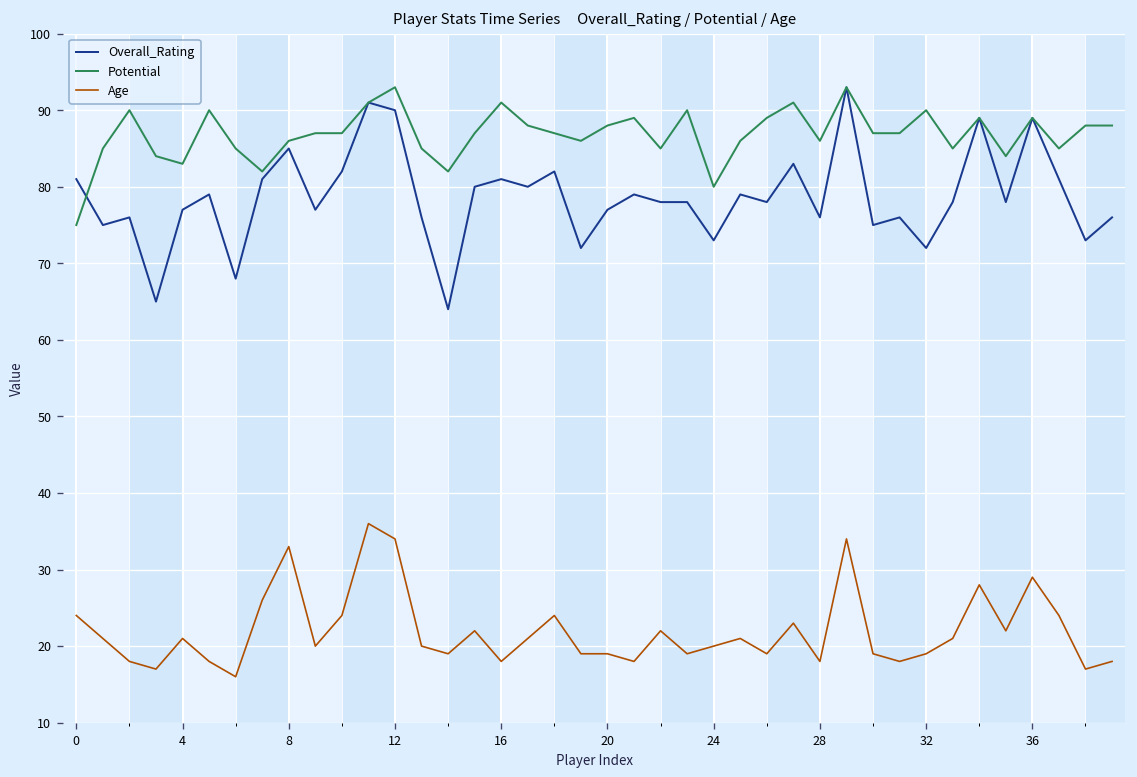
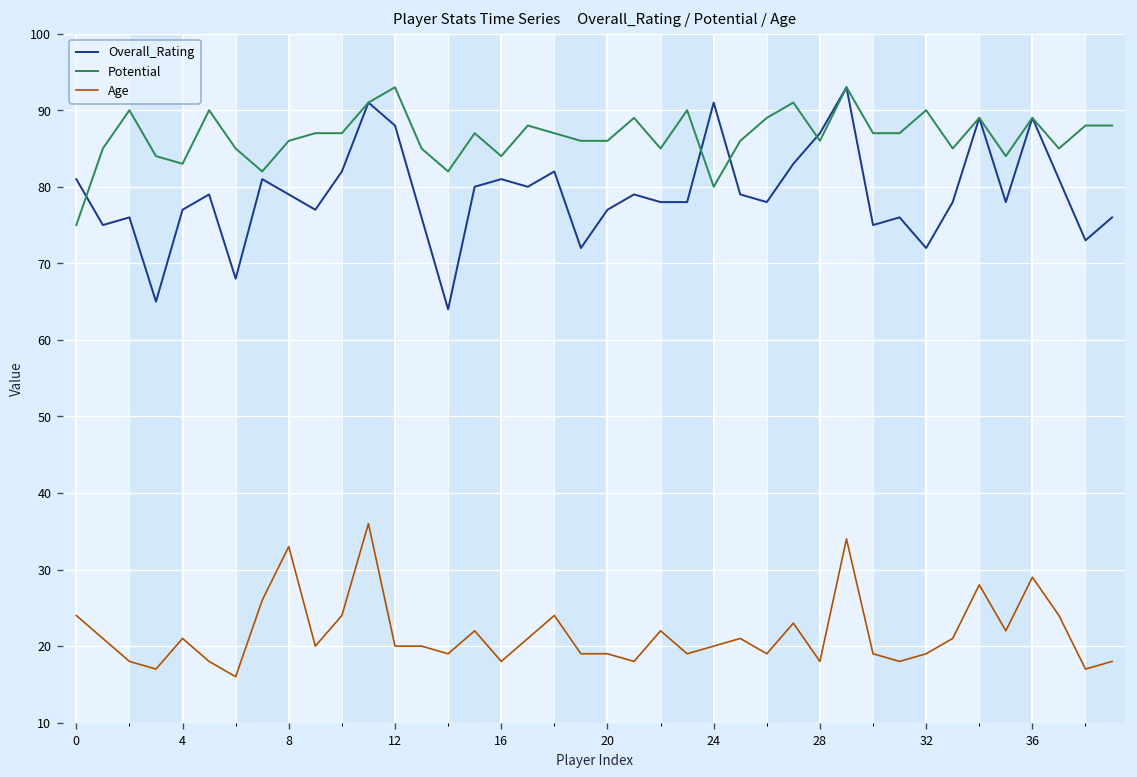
Overall_Rating, 8: 85 -> 79
Overall_Rating, 12: 90 -> 88
Age, 12: 34 -> 20
Potential, 16: 91 -> 84
Potential, 20: 88 -> 86
Overall_Rating, 24: 73 -> 91
Overall_Rating, 28: 76 -> 87
